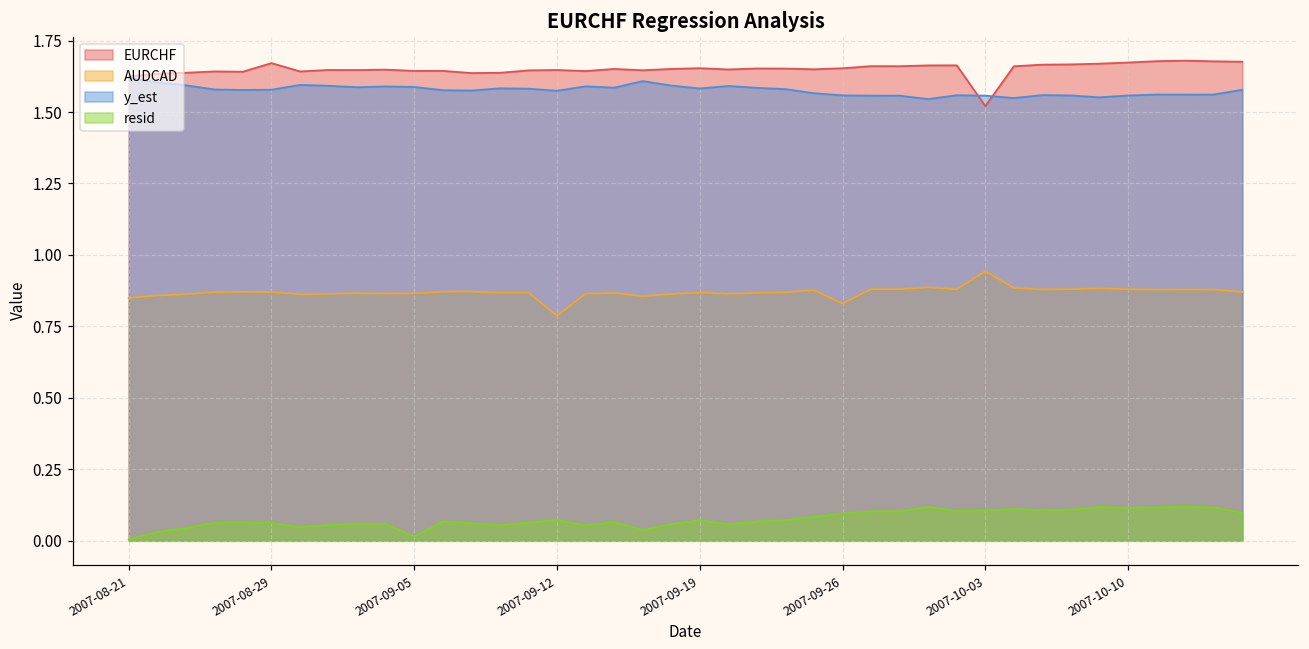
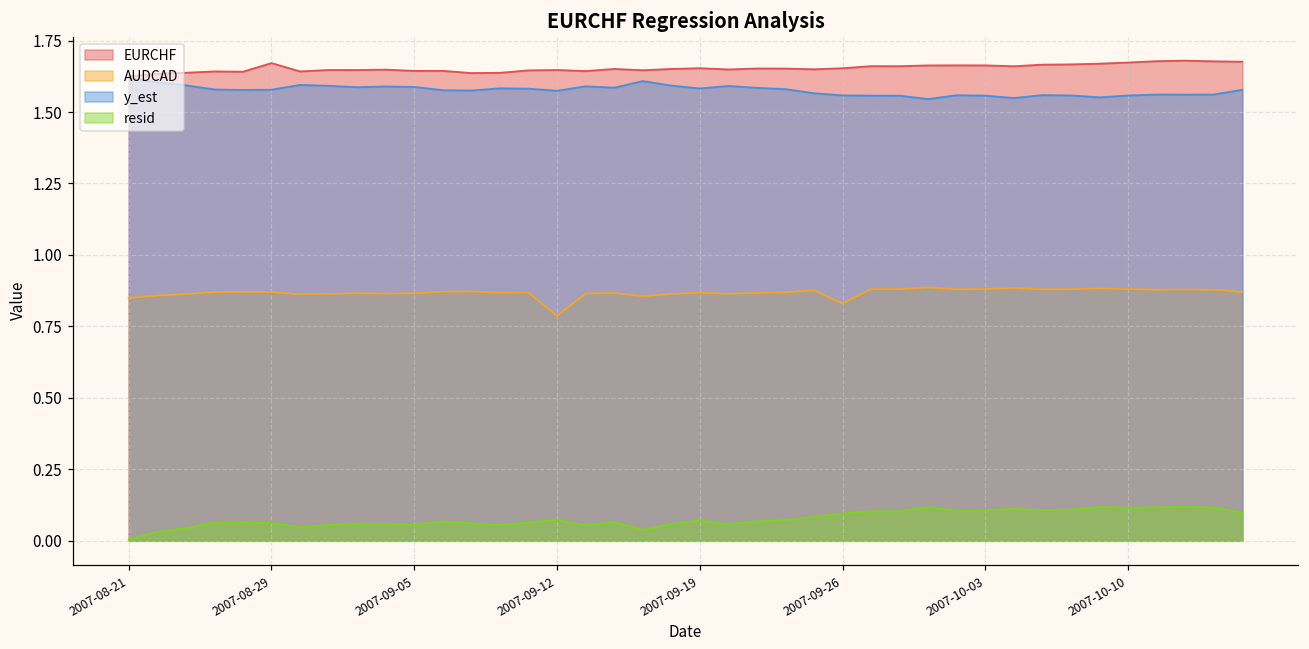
resid, 2007-09-05: 0.01 -> 0.06
EURCHF, 2007-10-03: 1.52 -> 1.66
AUDCAD, 2007-10-03: 0.94 -> 0.88
